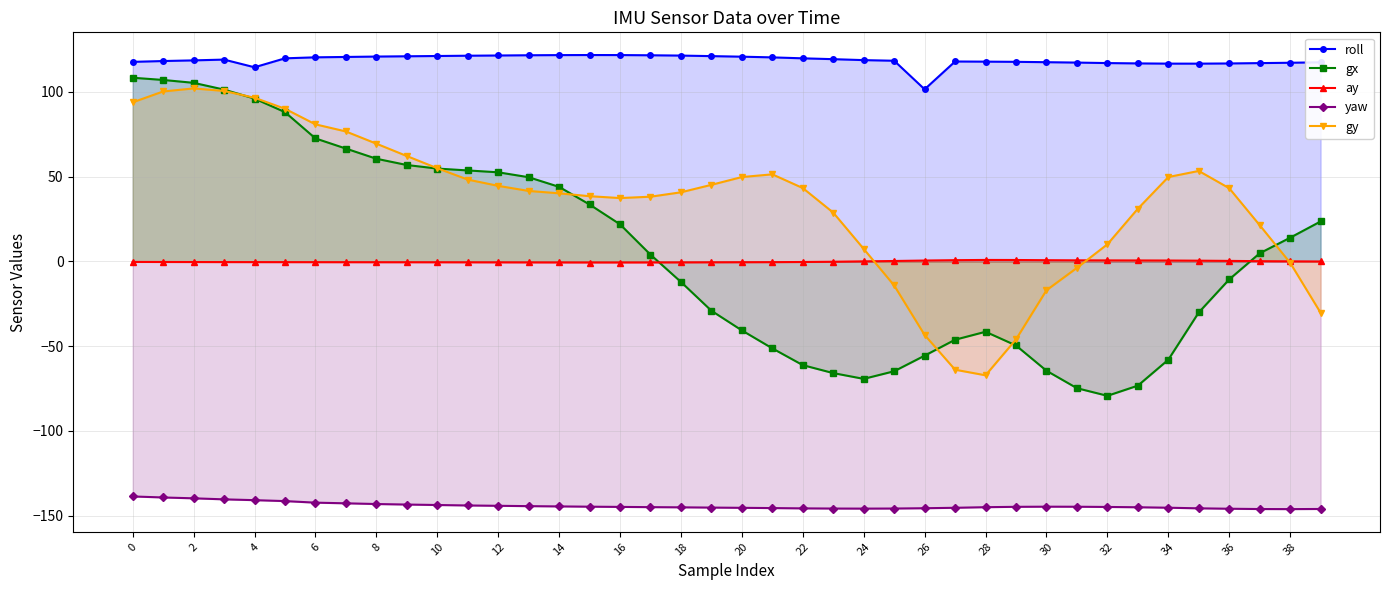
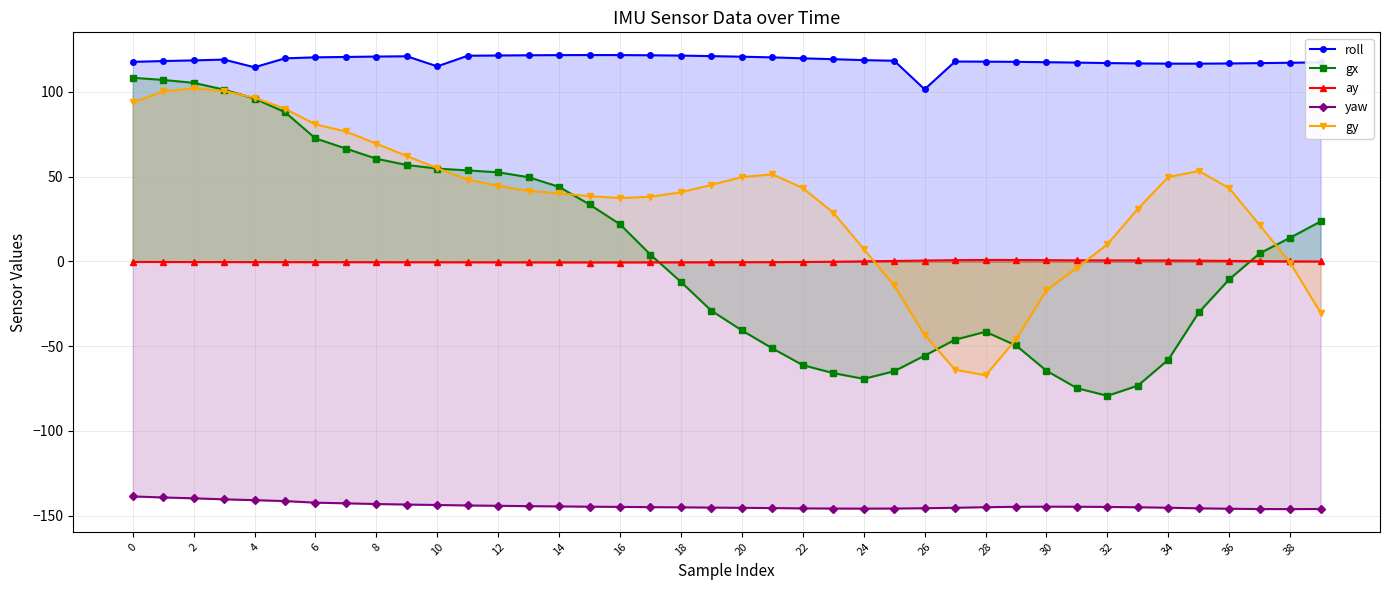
roll, 10: 121 -> 115
